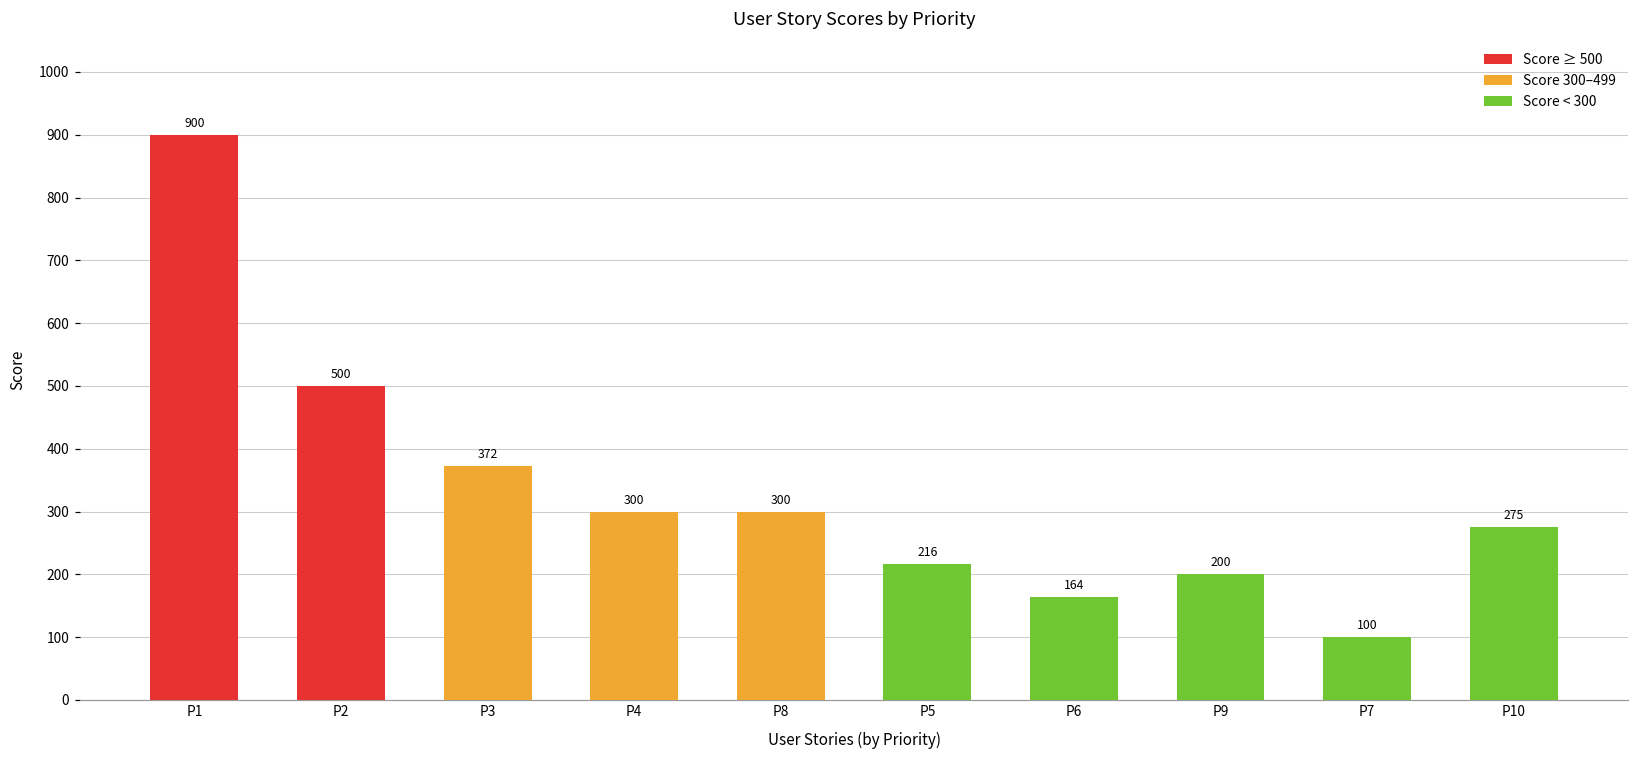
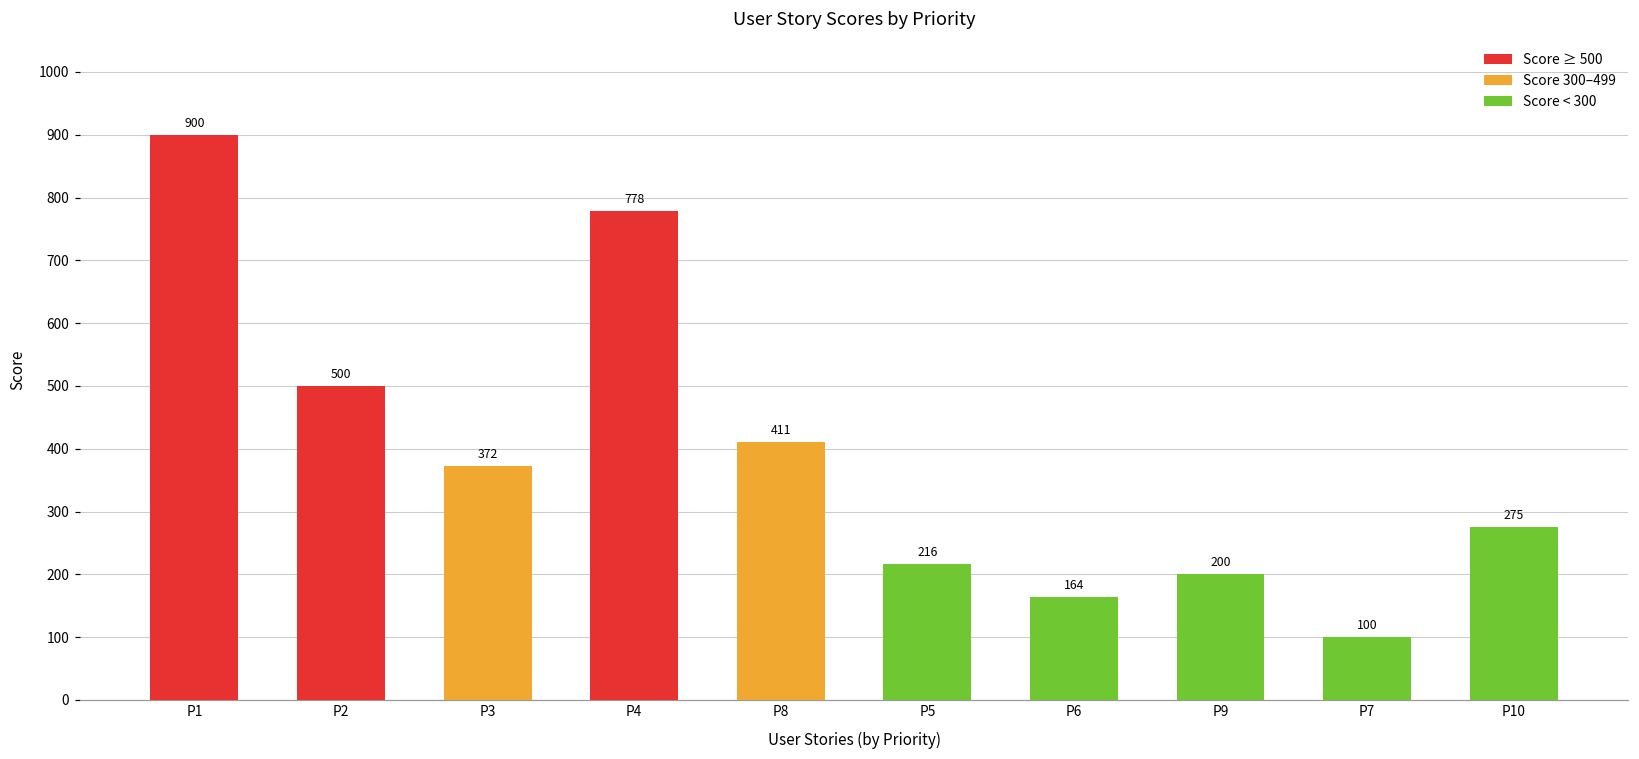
P4: 300 -> 778
P8: 300 -> 411
